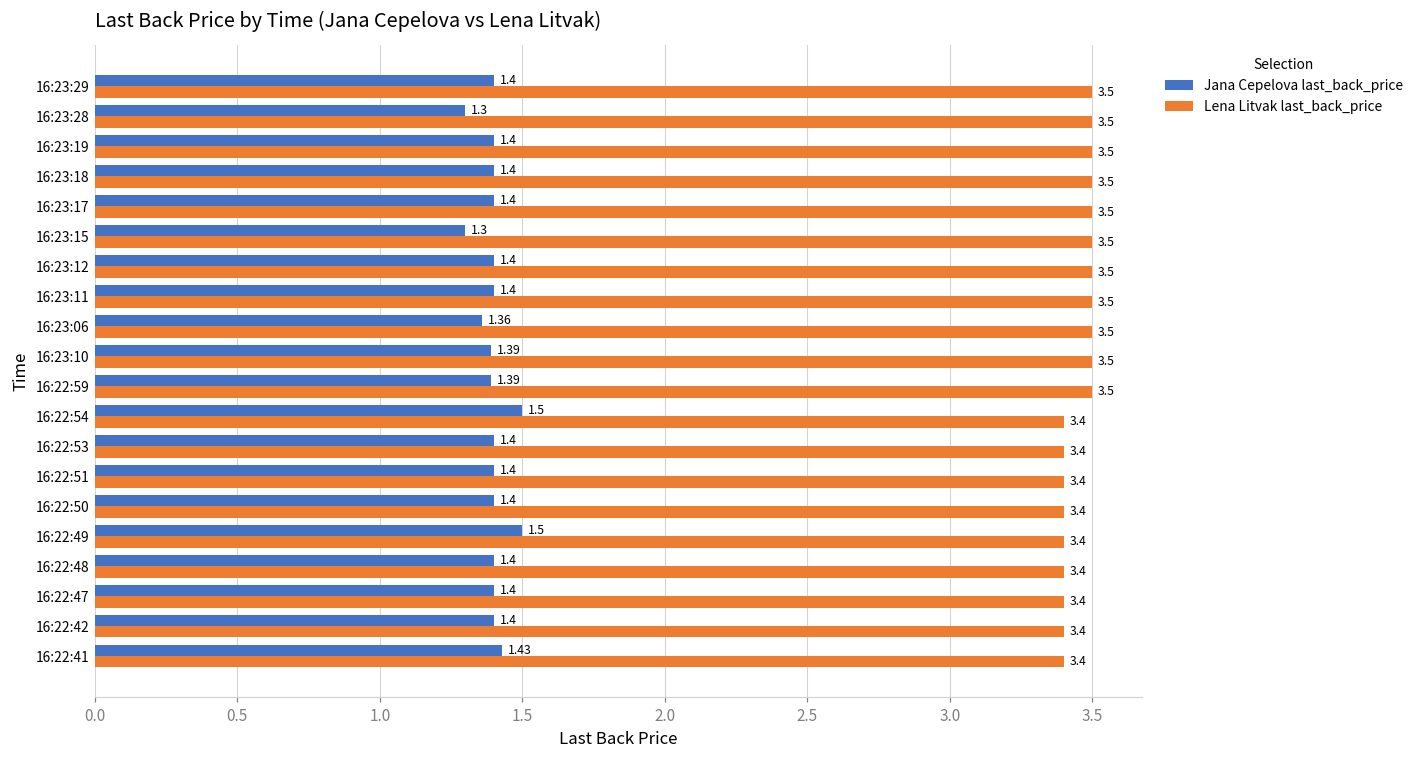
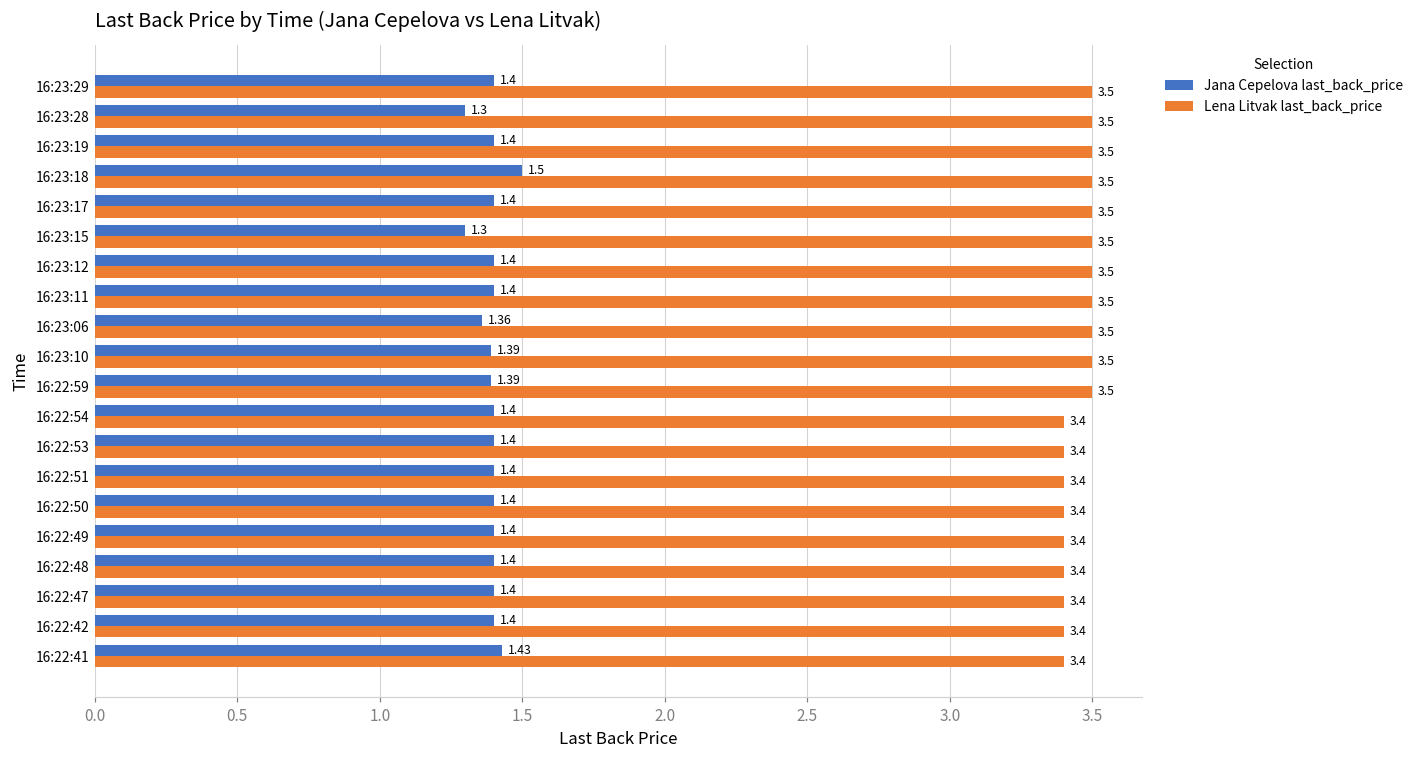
Jana Cepelova last_back_price, 16:23:18: 1.4 -> 1.5
Jana Cepelova last_back_price, 16:22:54: 1.5 -> 1.4
Jana Cepelova last_back_price, 16:22:49: 1.5 -> 1.4
